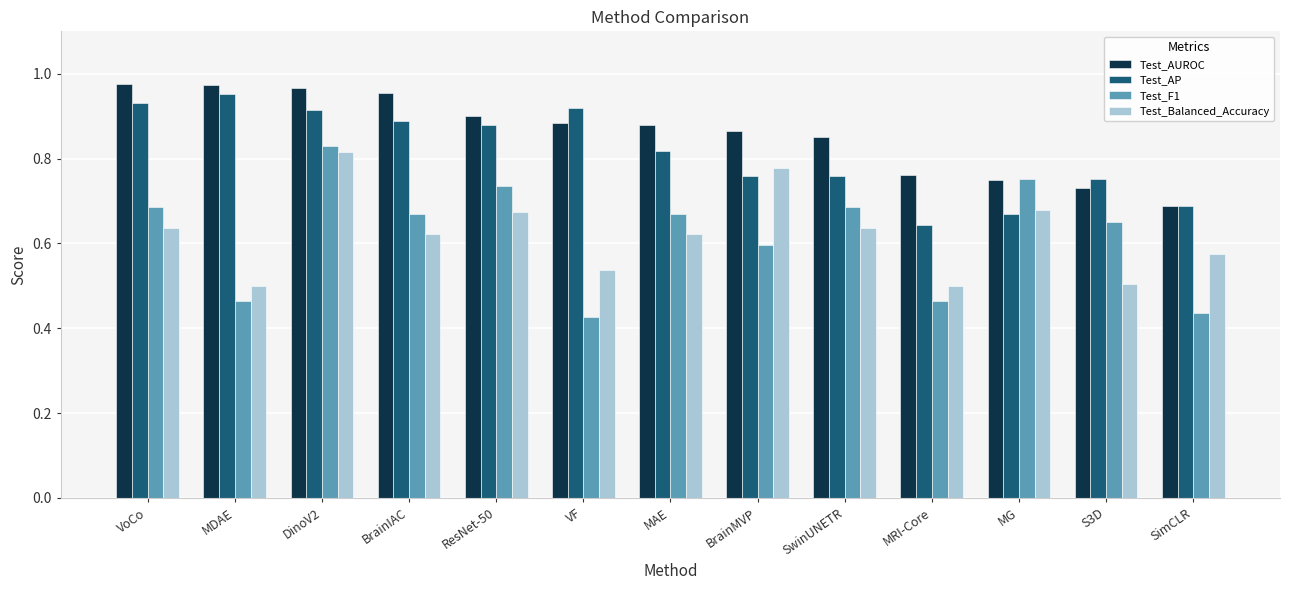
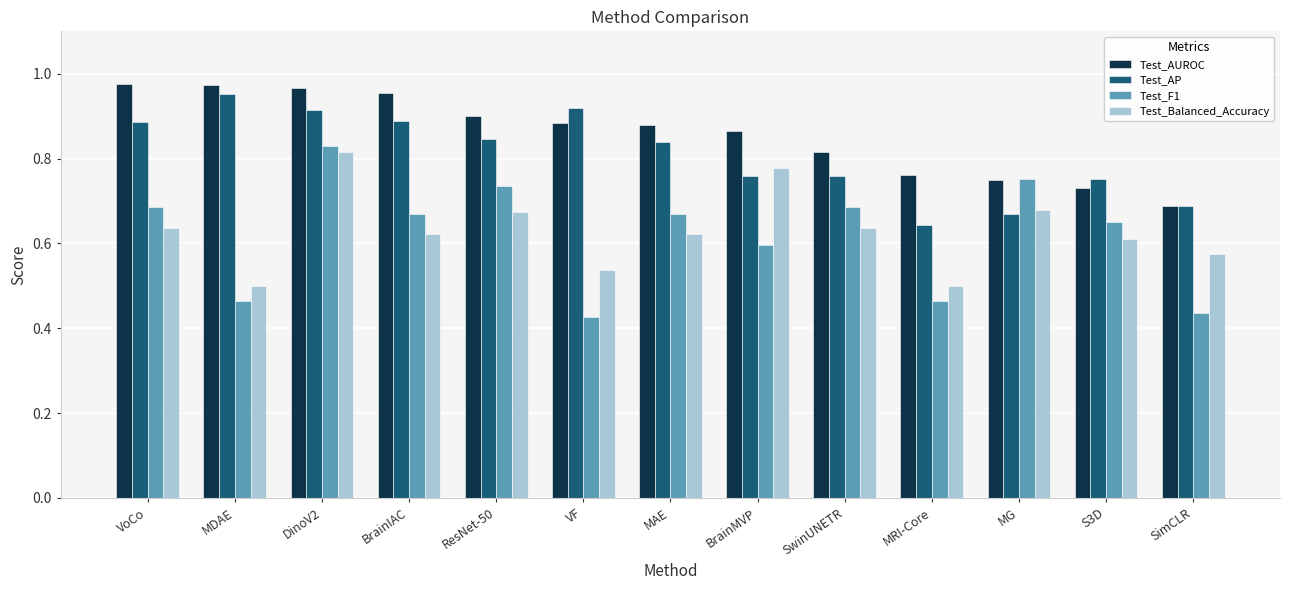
Test_AP, VoCo: 0.93 -> 0.89
Test_AP, ResNet-50: 0.88 -> 0.85
Test_AP, MAE: 0.82 -> 0.84
Test_AUROC, SwinUNETR: 0.85 -> 0.82
Test_Balanced_Accuracy, S3D: 0.51 -> 0.61
